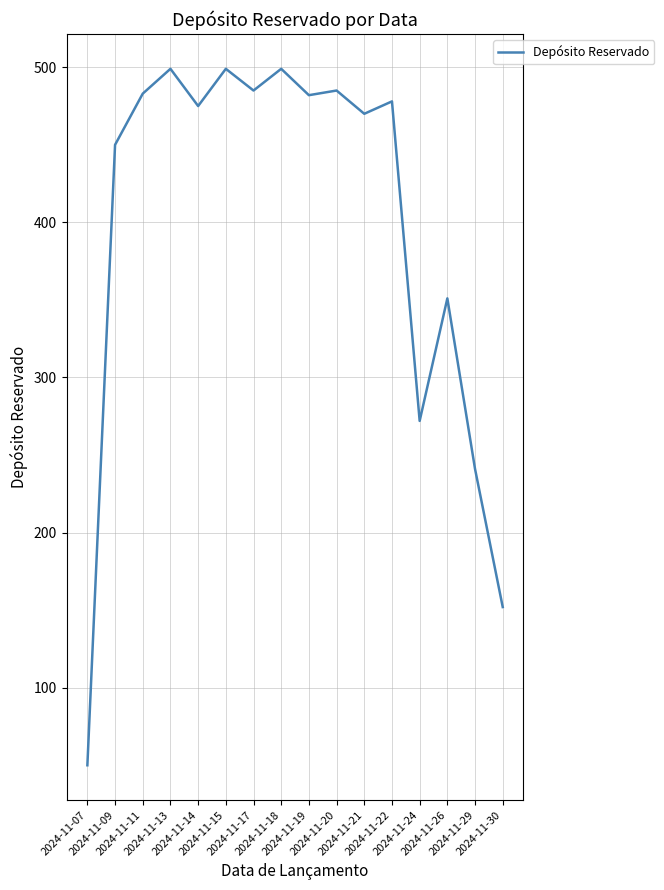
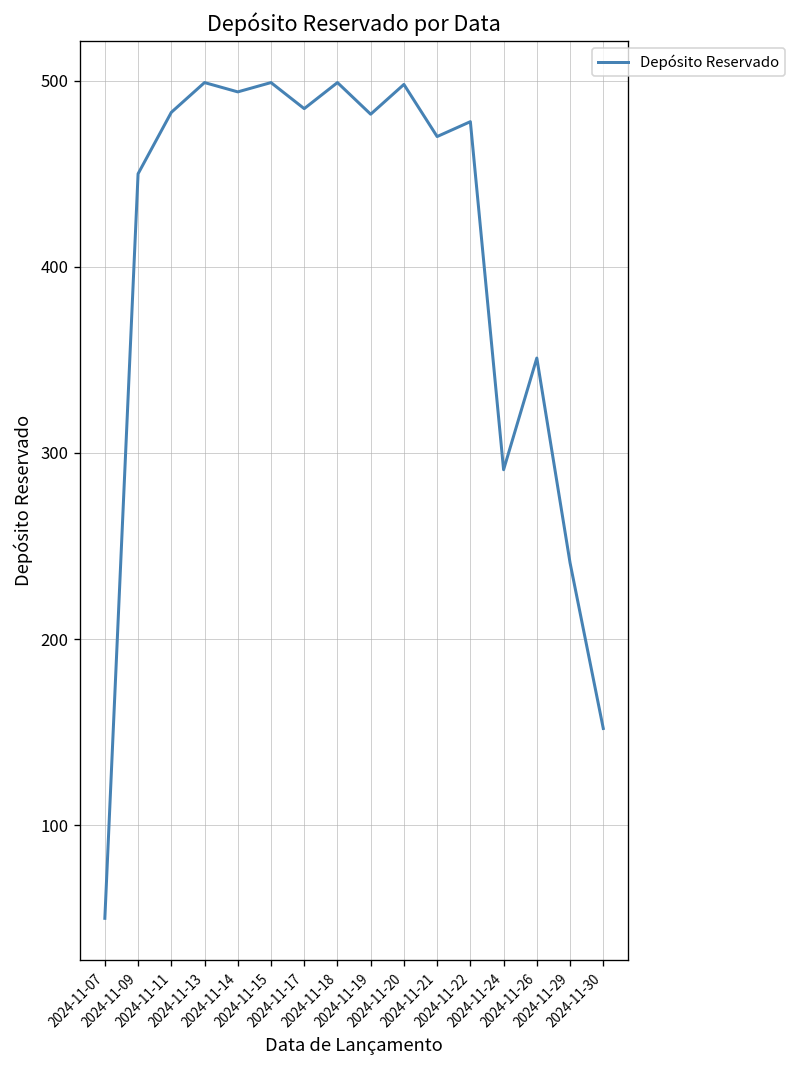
2024-11-14: 475 -> 494
2024-11-20: 485 -> 498
2024-11-24: 272 -> 291
